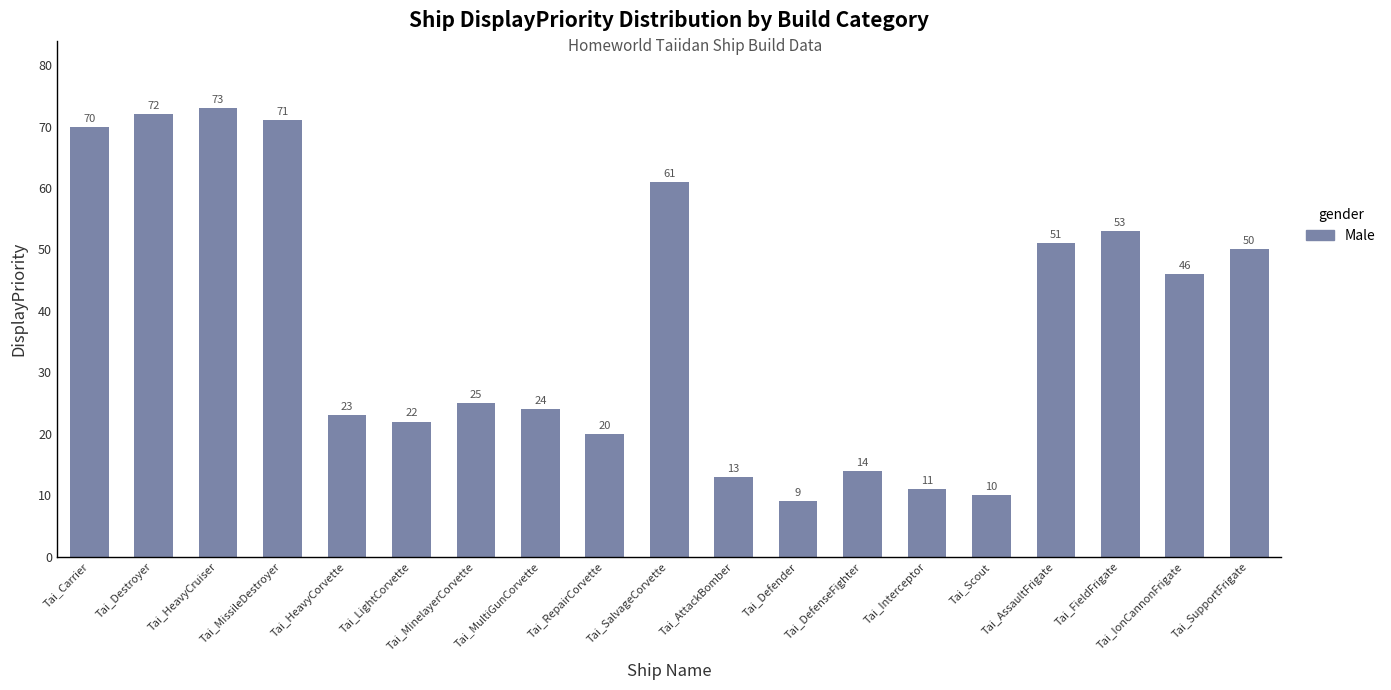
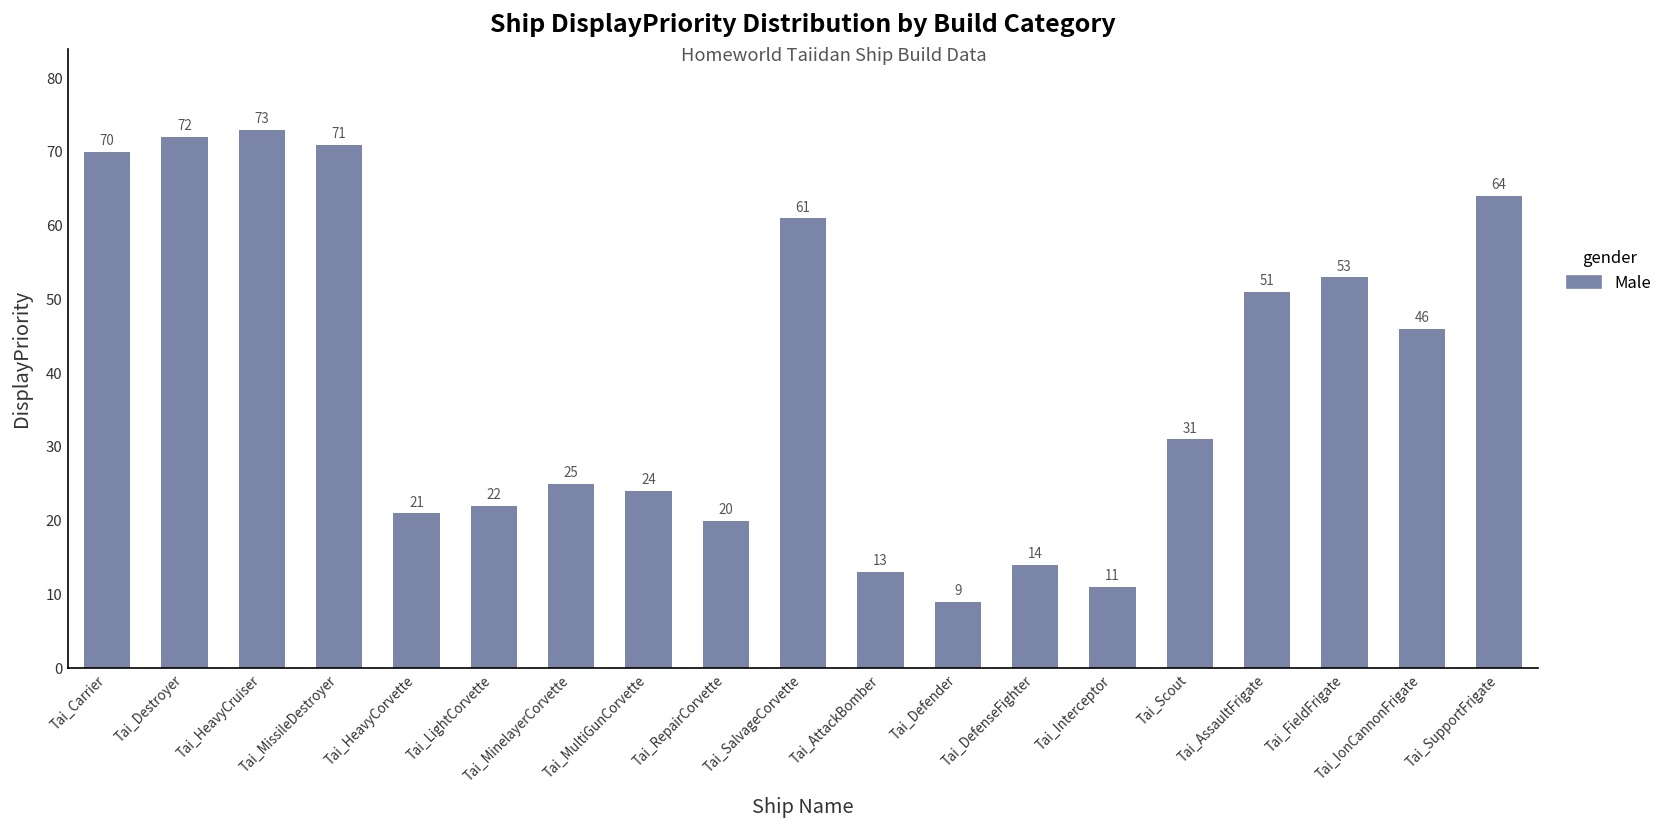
Tai_HeavyCorvette: 23 -> 21
Tai_Scout: 10 -> 31
Tai_SupportFrigate: 50 -> 64
